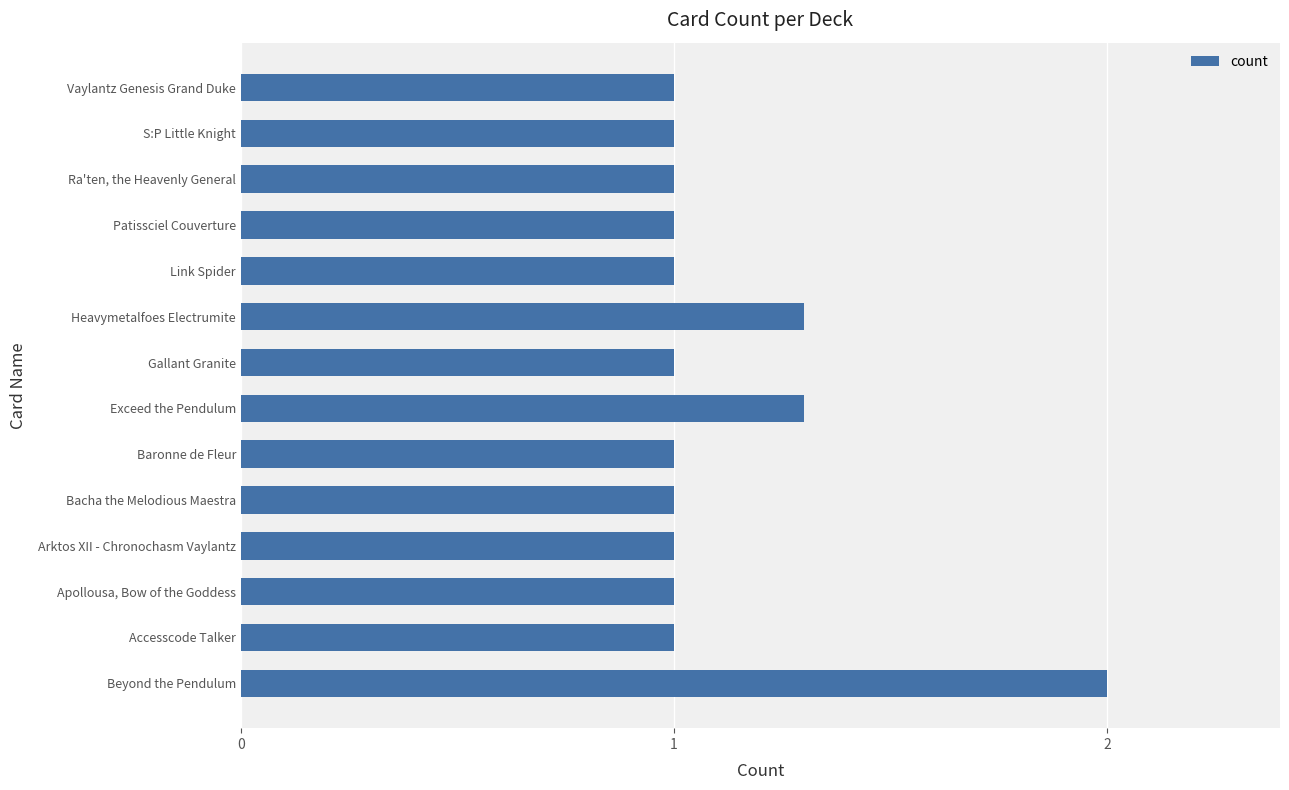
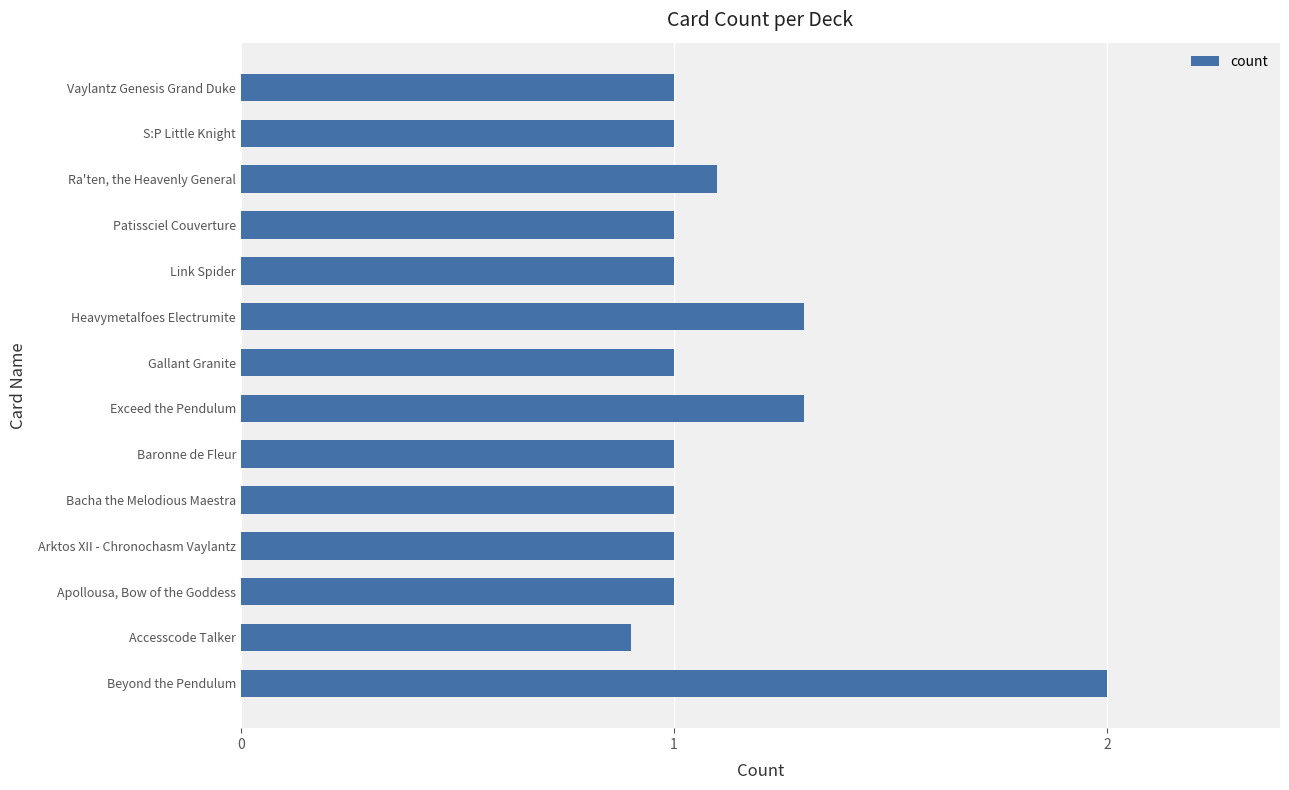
Ra'ten, the Heavenly General: 1.0 -> 1.1
Accesscode Talker: 1.0 -> 0.9
